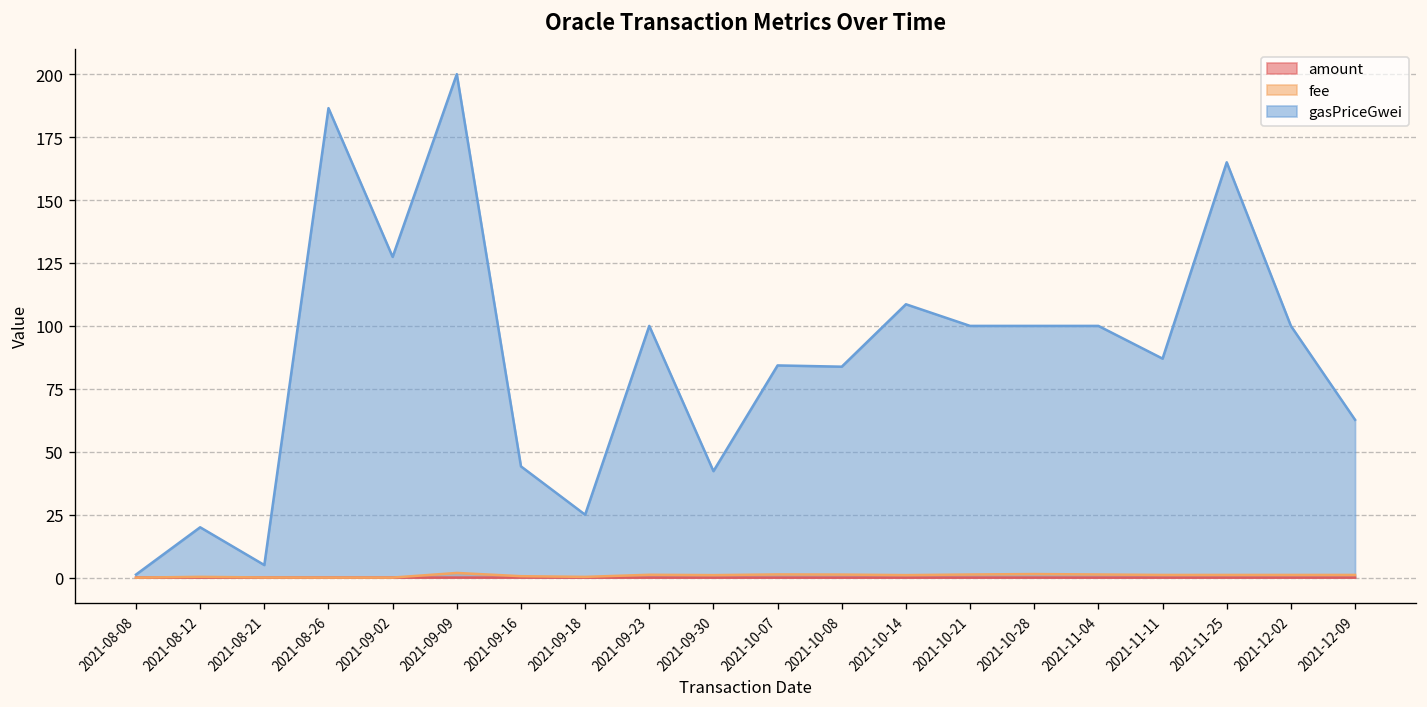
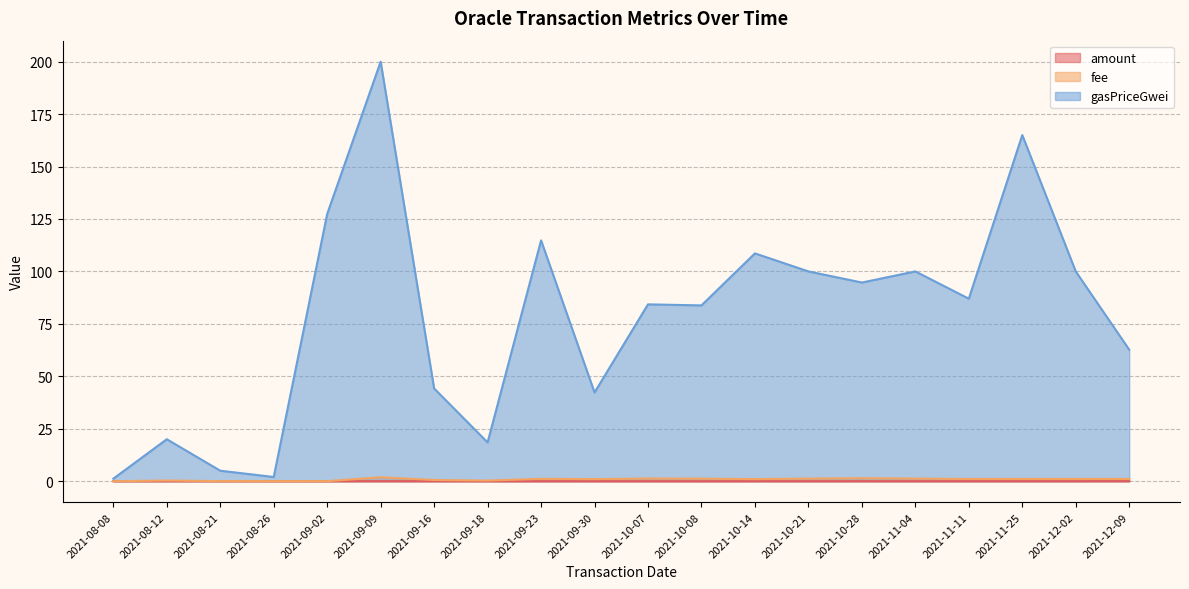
gasPriceGwei, 2021-08-26: 187 -> 2
gasPriceGwei, 2021-09-18: 25 -> 19
gasPriceGwei, 2021-09-23: 100 -> 115
gasPriceGwei, 2021-10-28: 100 -> 95
